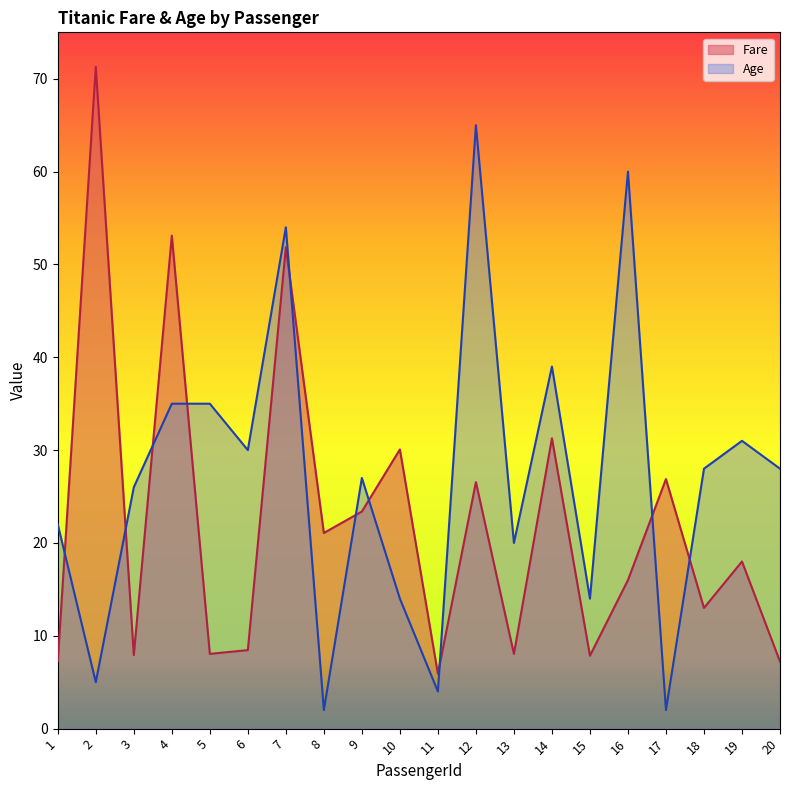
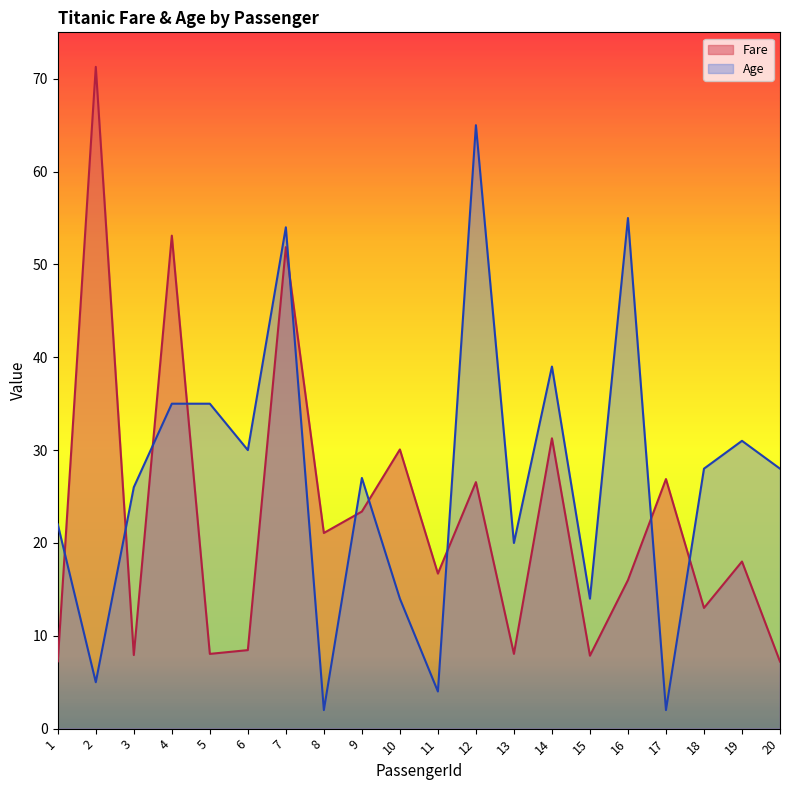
Fare, 11: 6 -> 17
Age, 16: 60 -> 55
